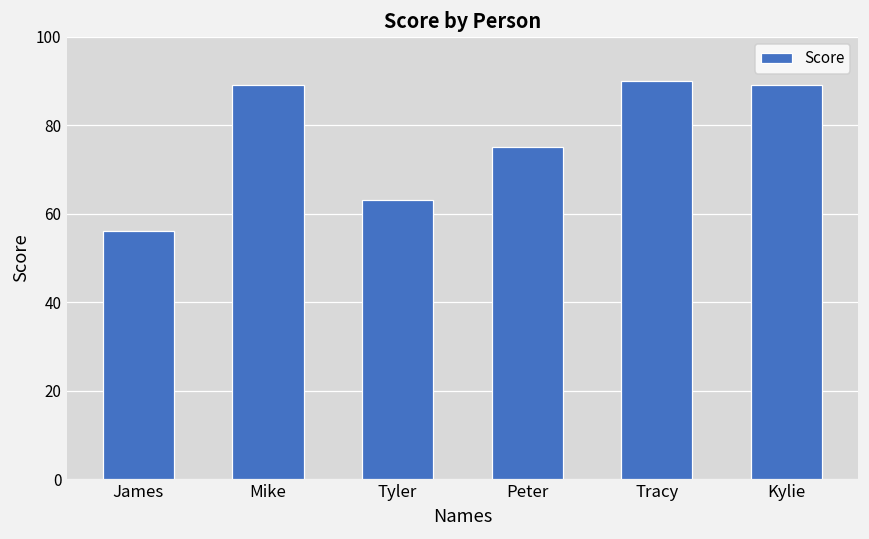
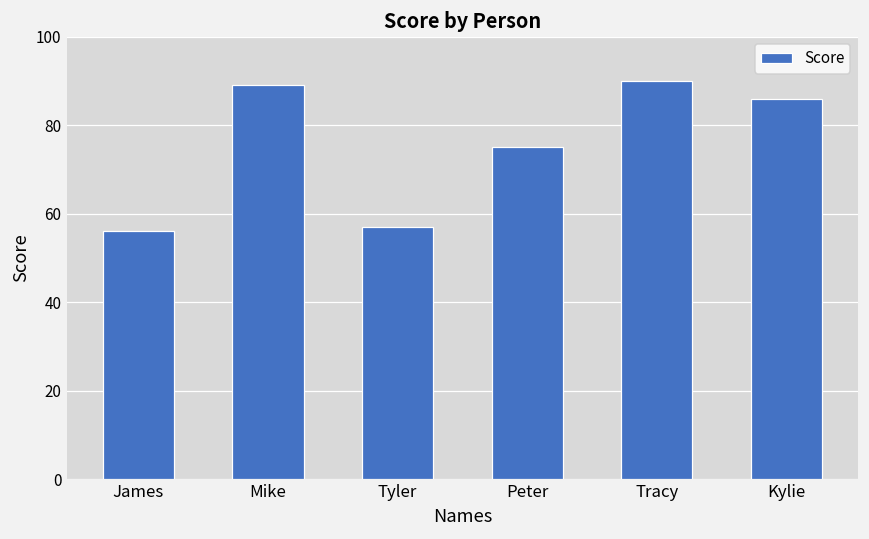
Tyler: 63 -> 57
Kylie: 89 -> 86
